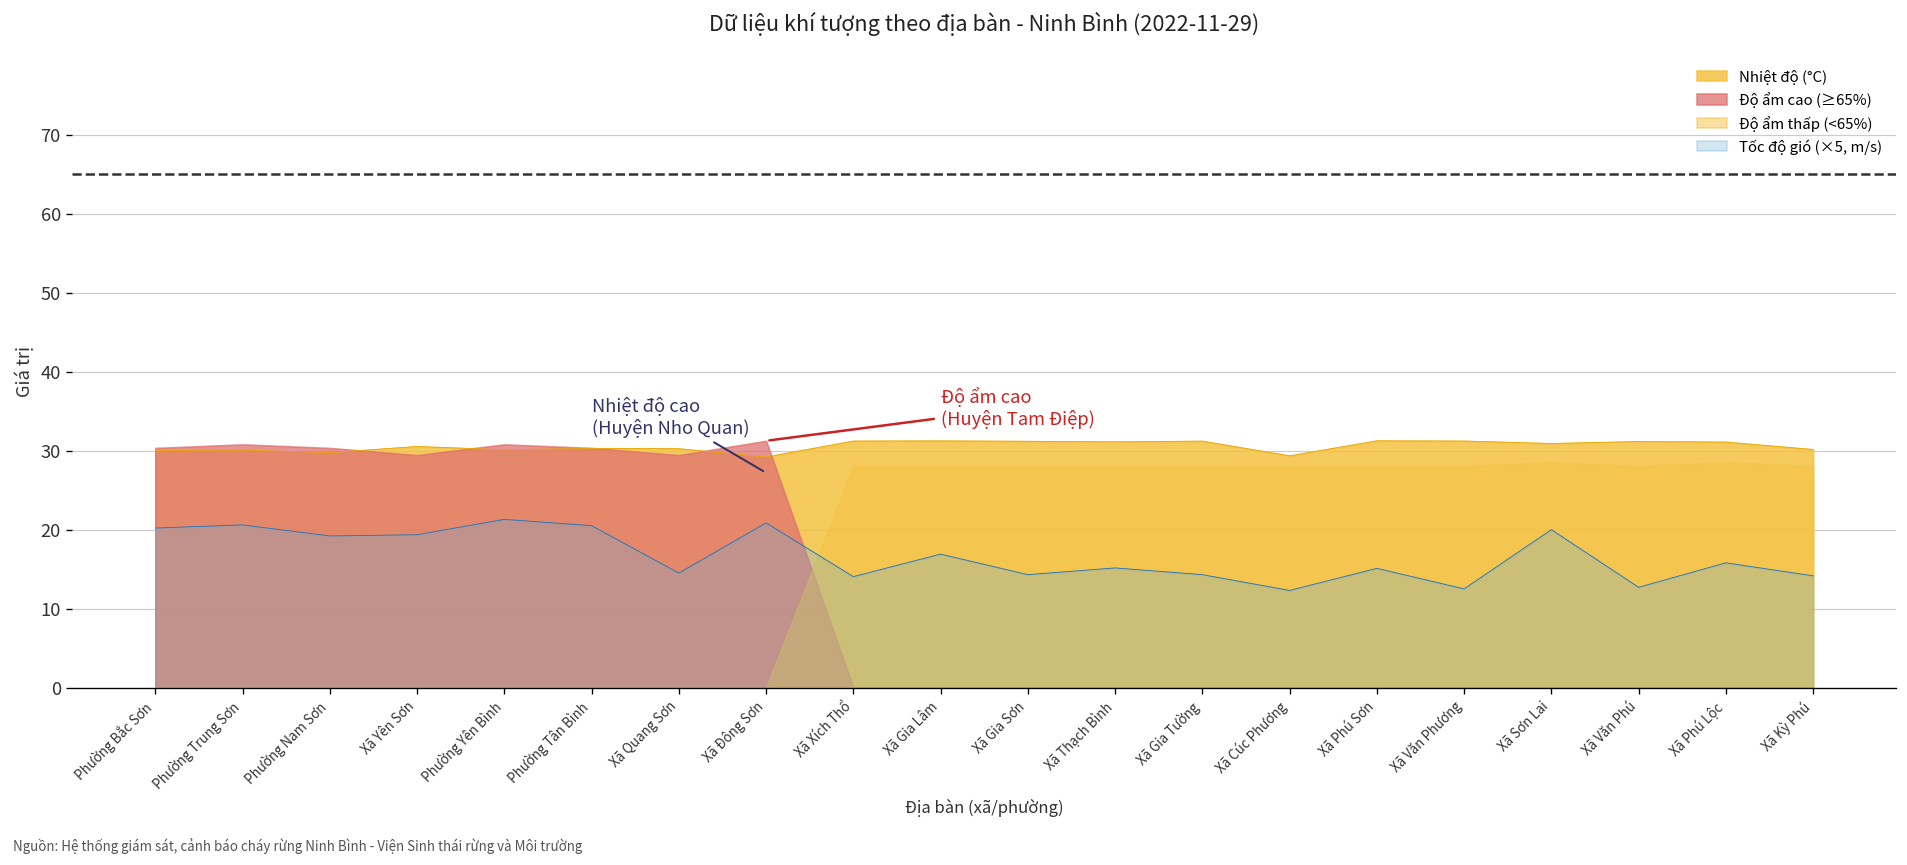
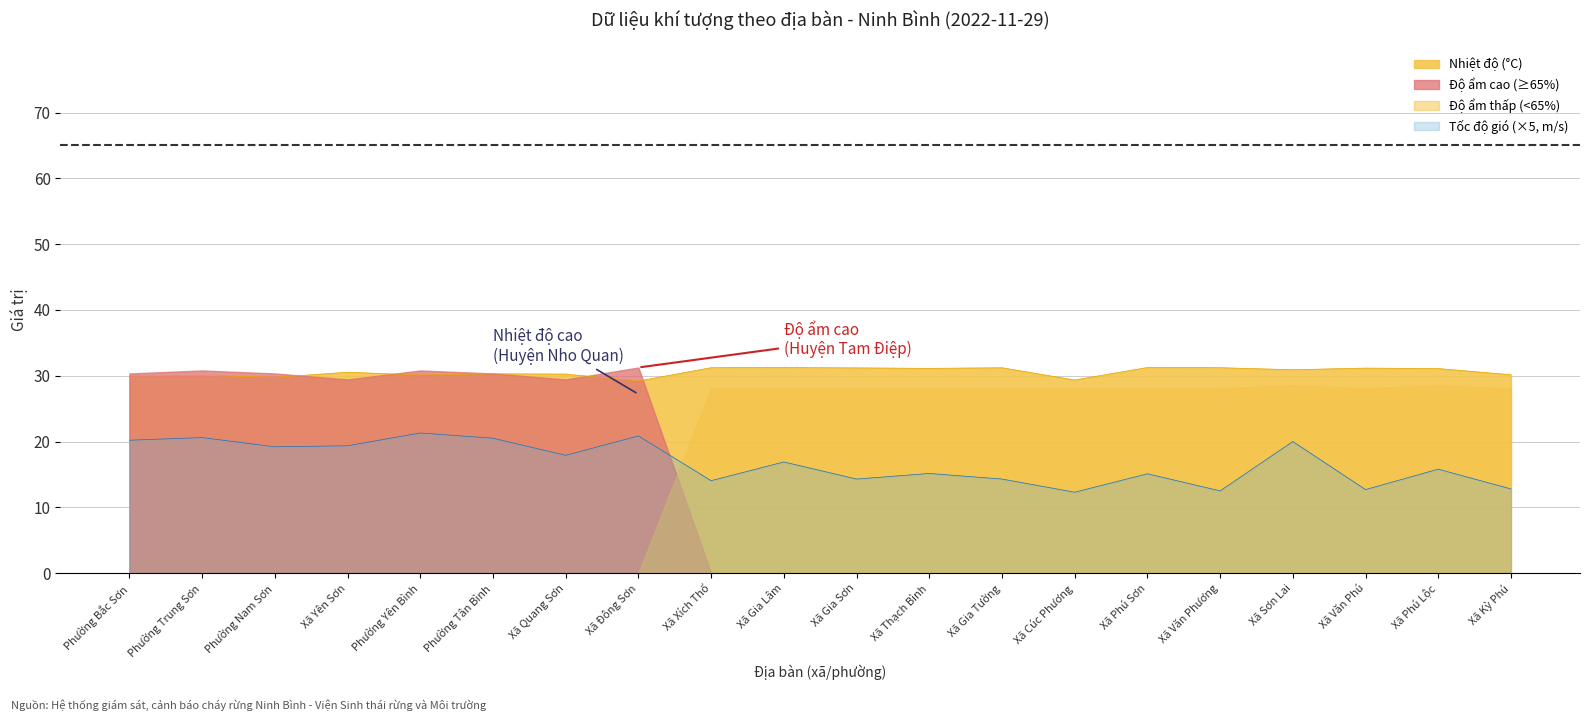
Tốc độ gió (×5, m/s), Xã Quang Sơn: 15 -> 18
Tốc độ gió (×5, m/s), Xã Kỳ Phú: 14 -> 13
